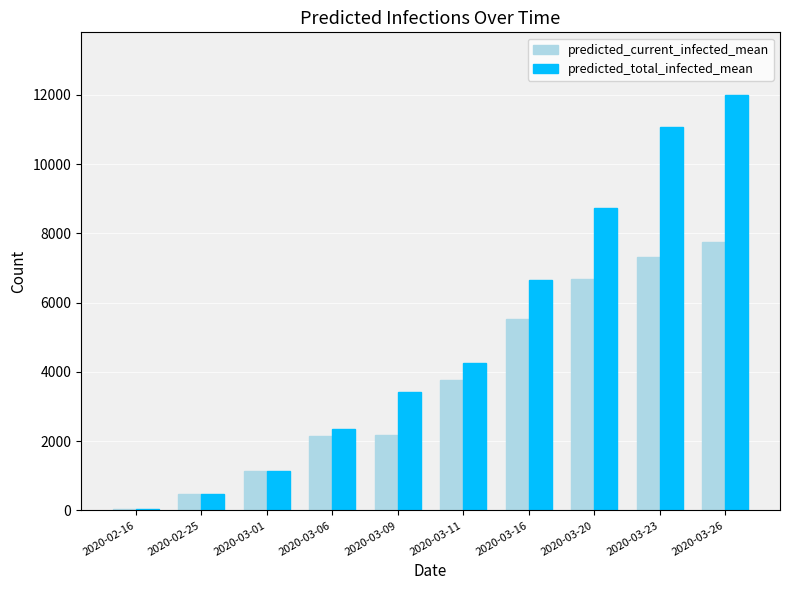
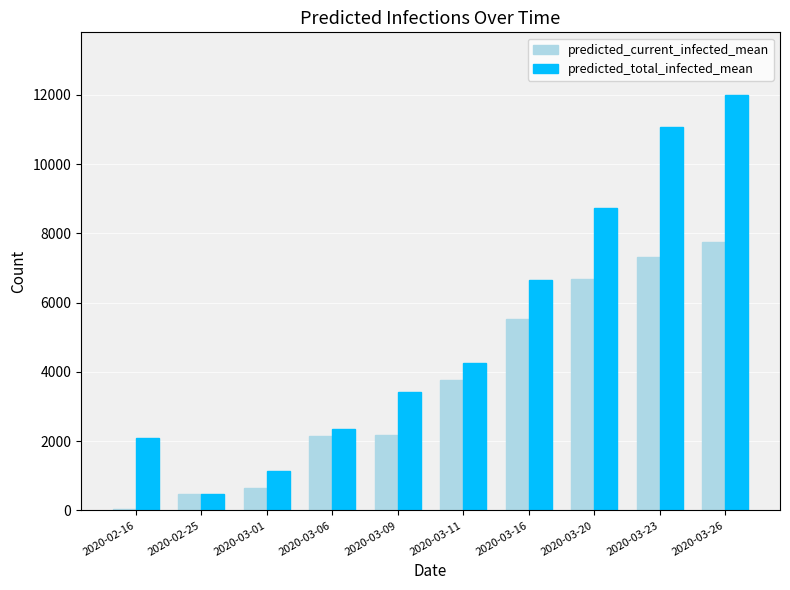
predicted_total_infected_mean, 2020-02-16: 0 -> 2100
predicted_current_infected_mean, 2020-03-01: 1100 -> 700
